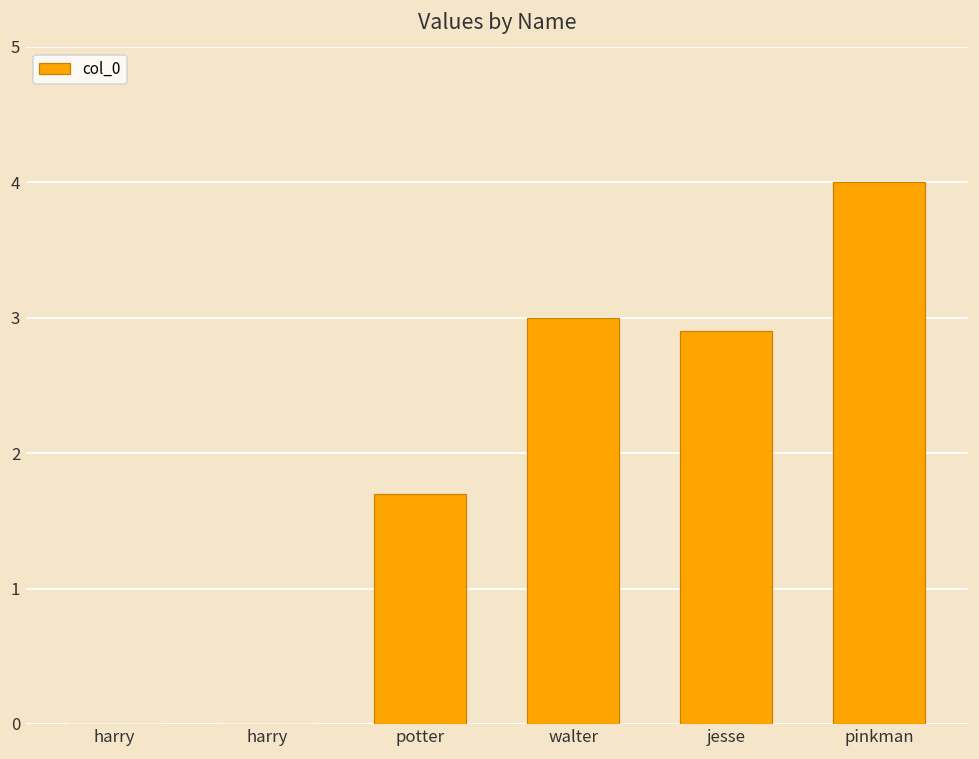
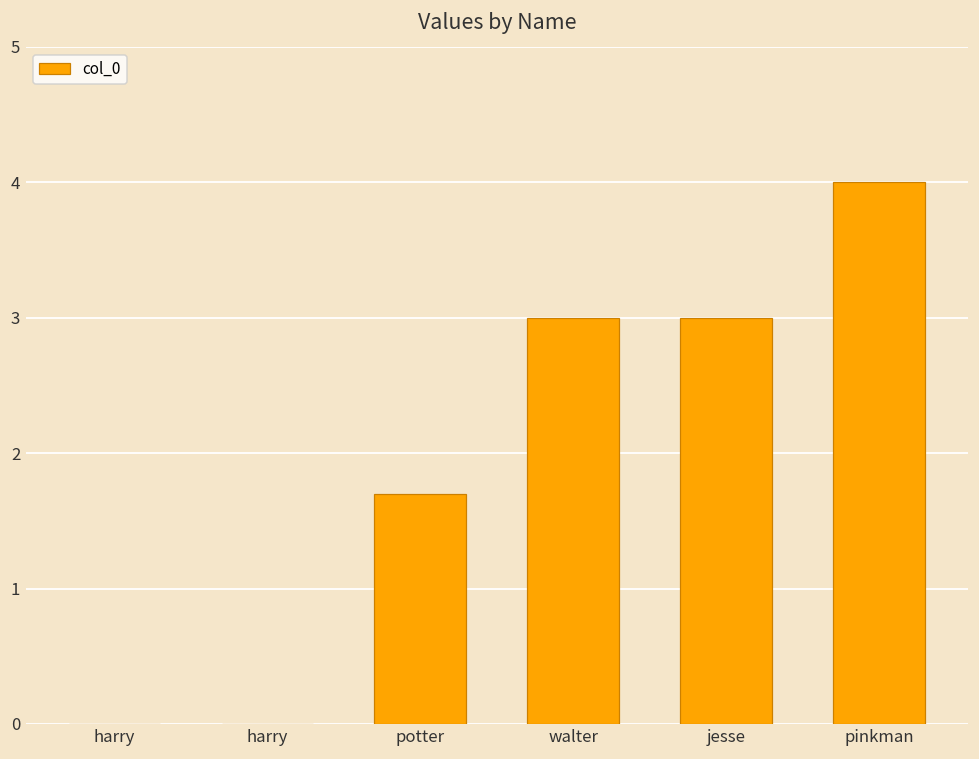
jesse: 2.9 -> 3.0
